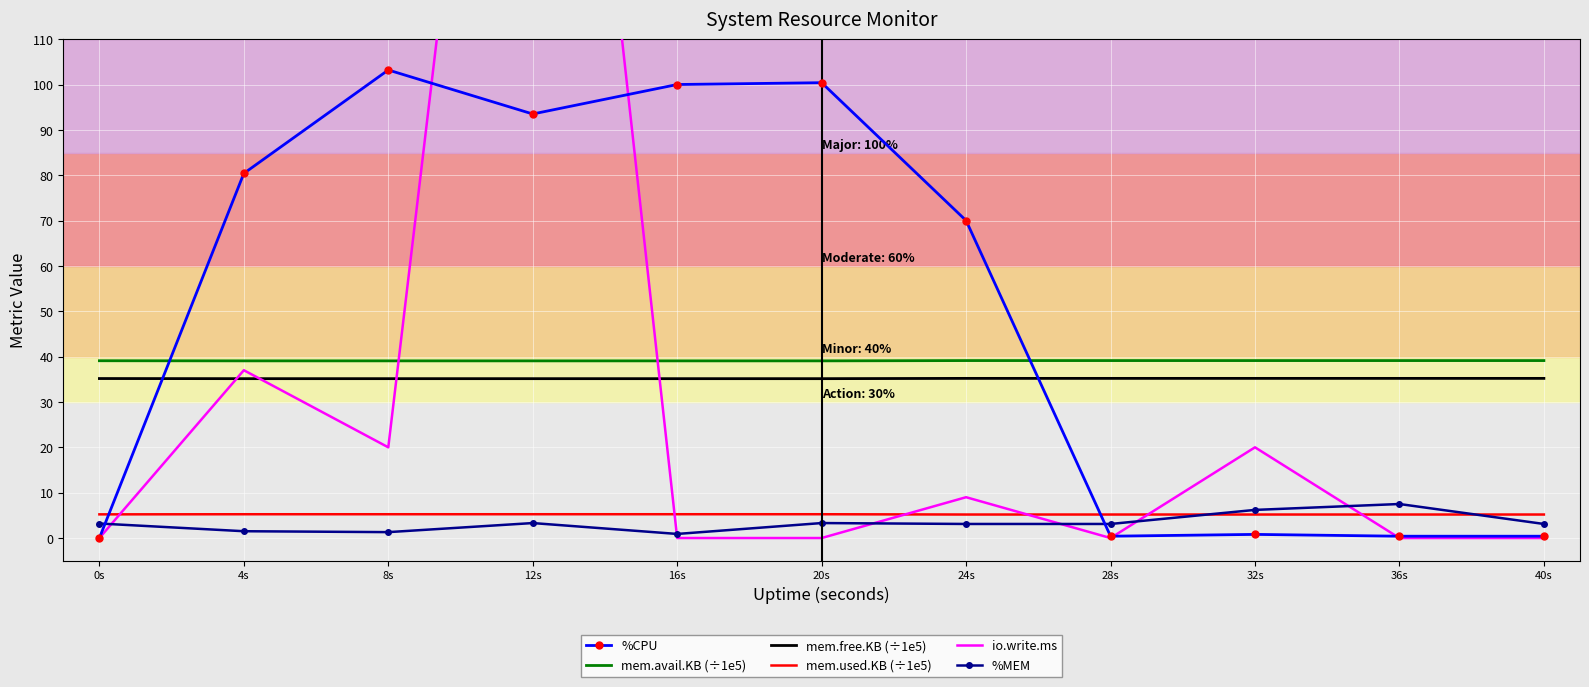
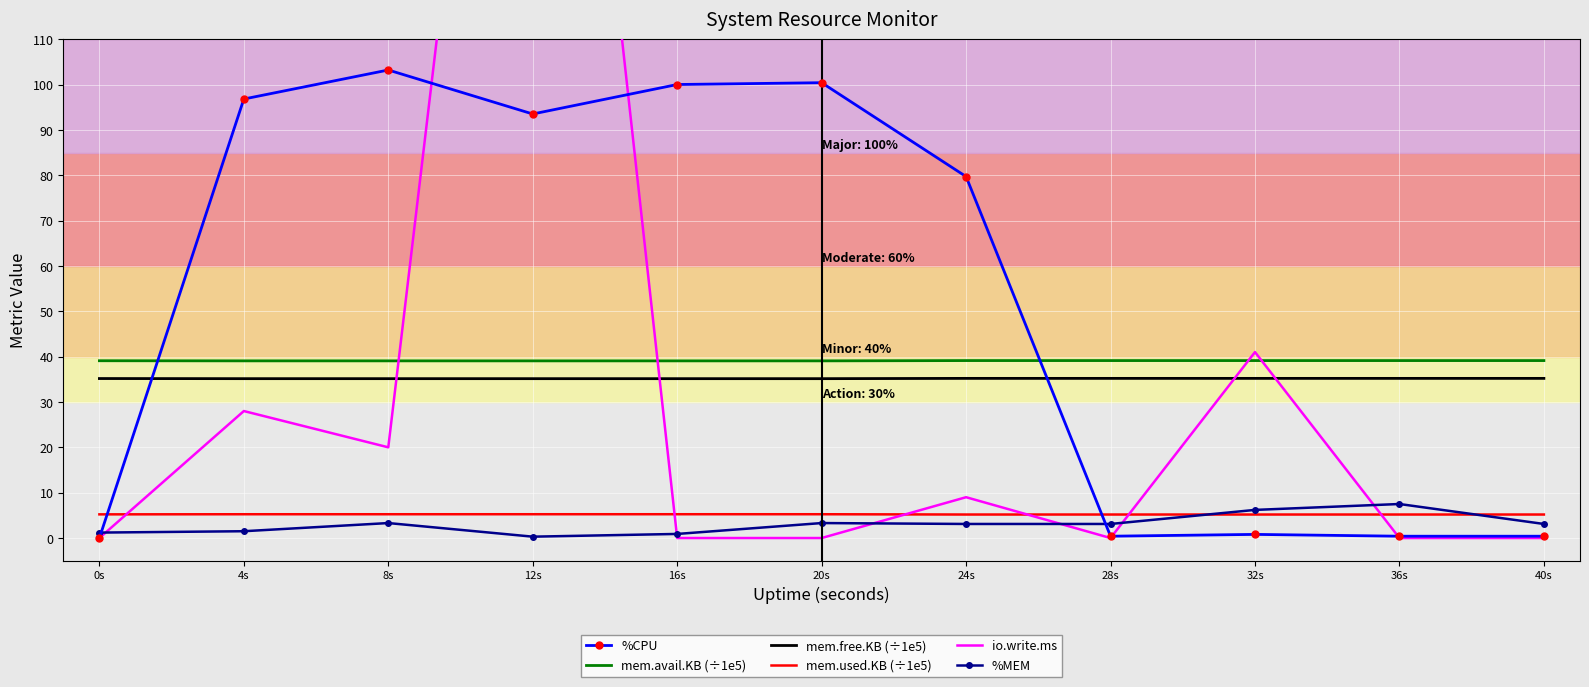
%MEM, 0s: 3 -> 1
%CPU, 4s: 80 -> 97
io.write.ms, 4s: 37 -> 28
%MEM, 8s: 1 -> 3
%MEM, 12s: 3 -> 0
%CPU, 24s: 70 -> 80
io.write.ms, 32s: 20 -> 41
